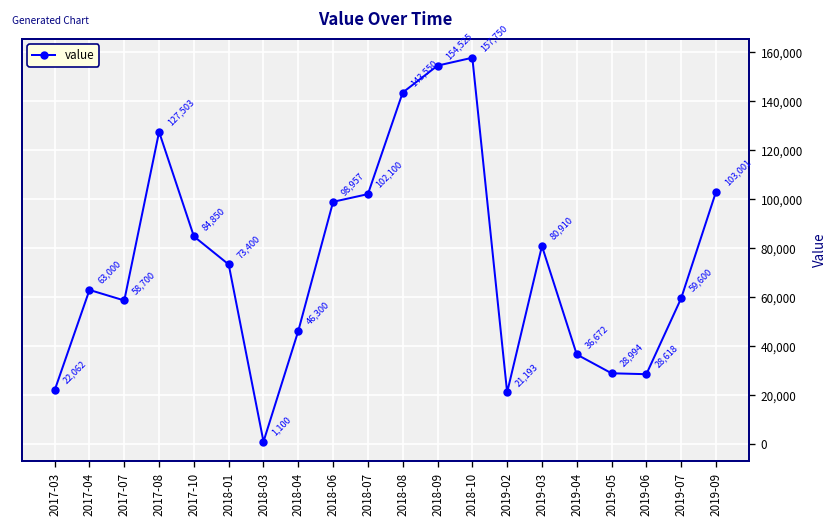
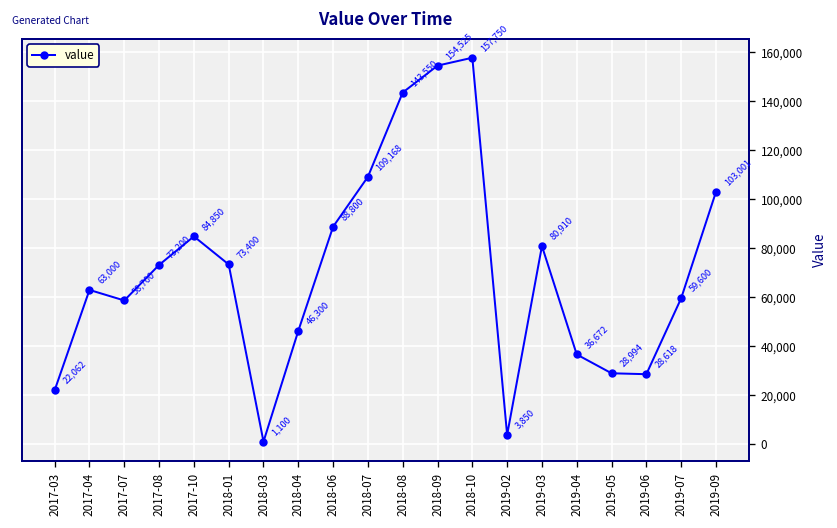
2017-08: 127,503 -> 73,200
2018-06: 98,957 -> 88,800
2018-07: 102,100 -> 109,168
2019-02: 21,193 -> 3,850
